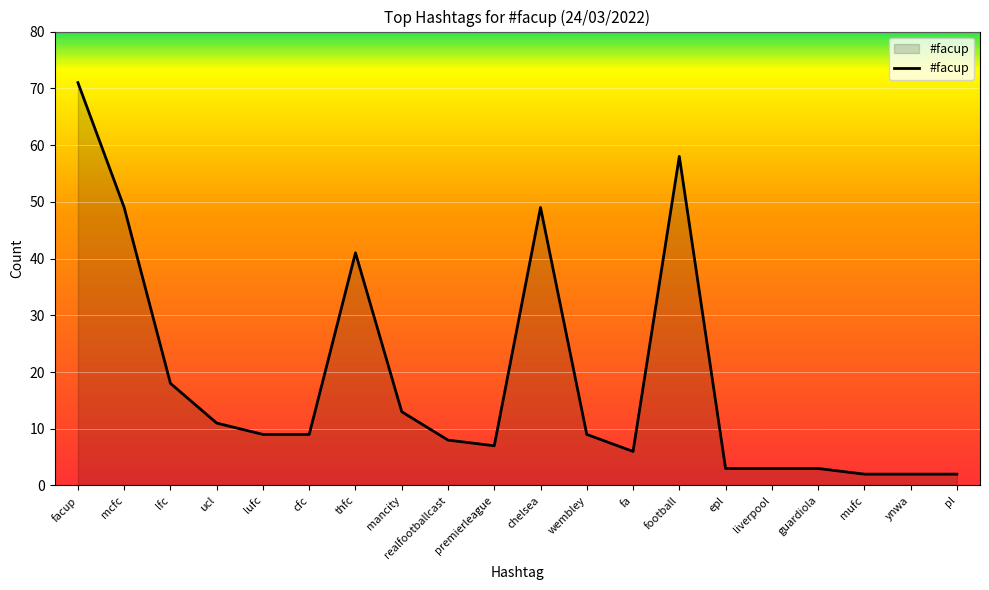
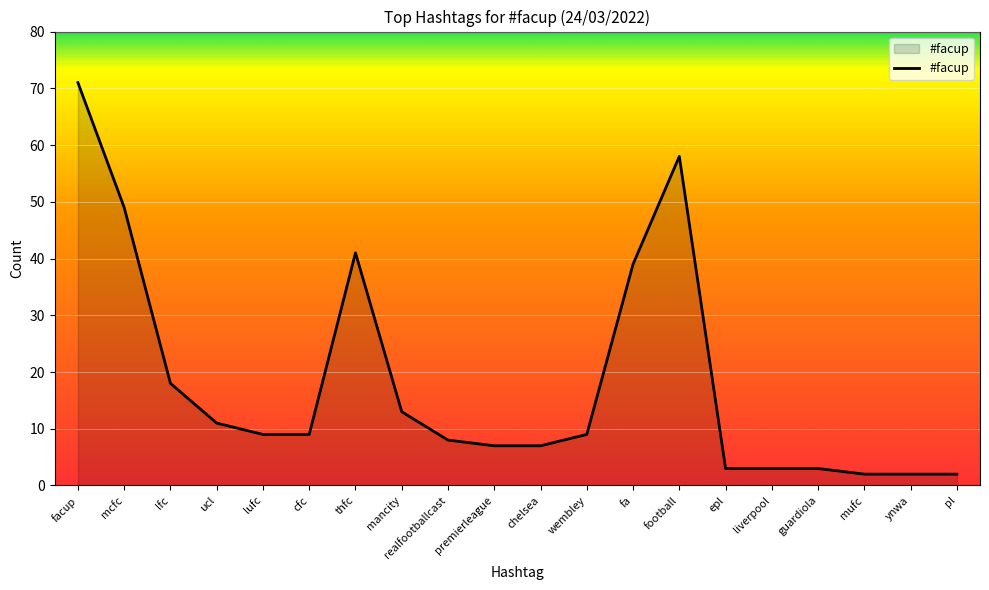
chelsea: 49 -> 7
fa: 6 -> 39
